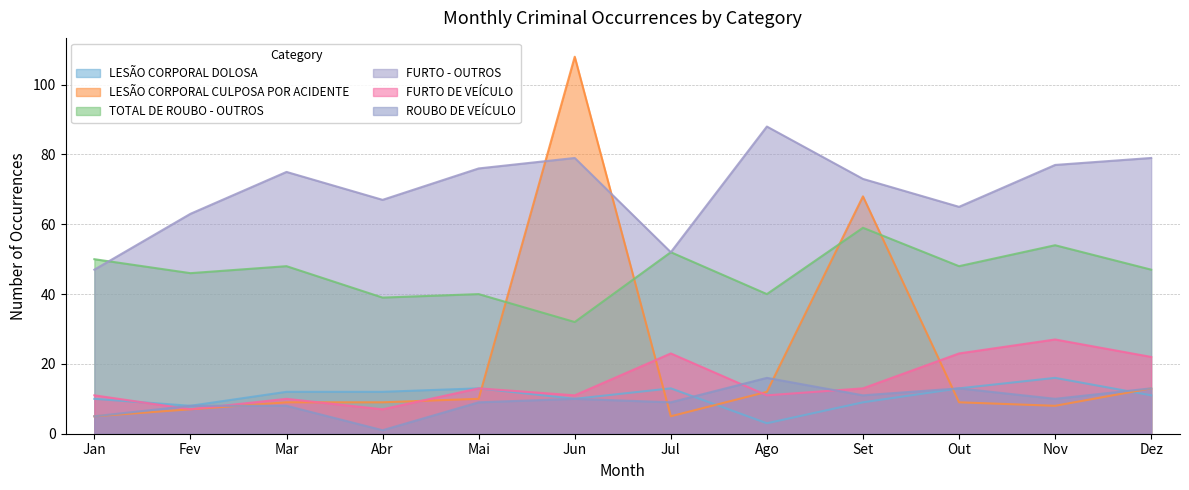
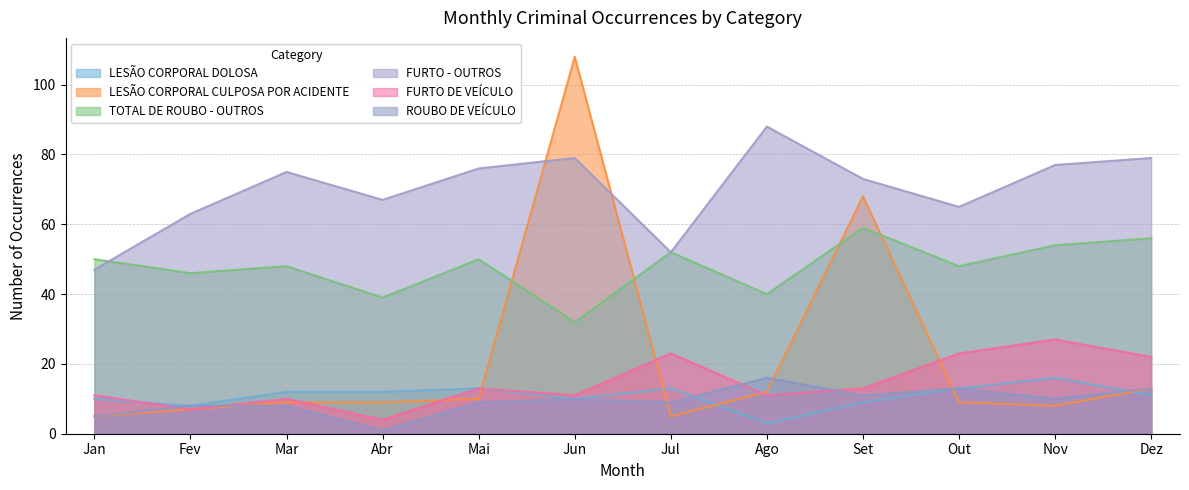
FURTO DE VEÍCULO, Abr: 7 -> 4
TOTAL DE ROUBO - OUTROS, Mai: 40 -> 50
TOTAL DE ROUBO - OUTROS, Dez: 47 -> 56
